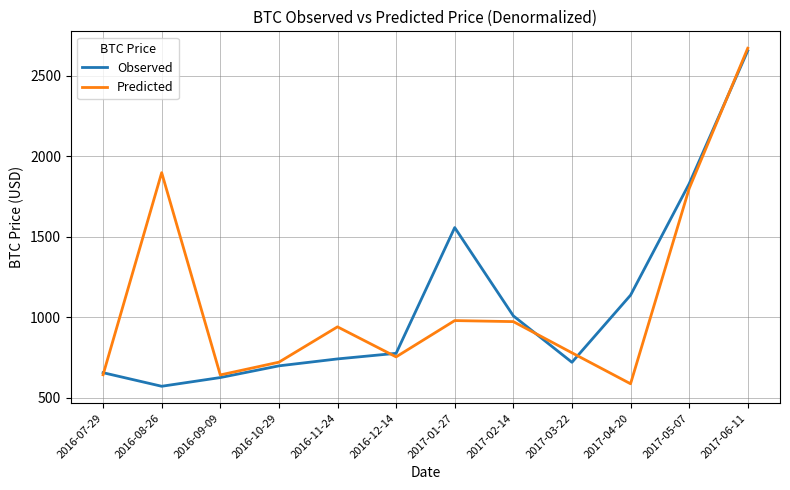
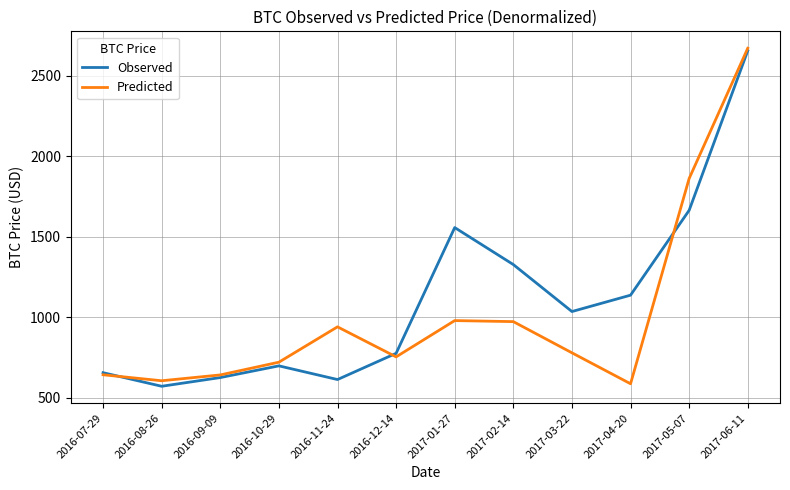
Predicted, 2016-08-26: 1900 -> 600
Observed, 2016-11-24: 740 -> 610
Observed, 2017-02-14: 1010 -> 1330
Observed, 2017-03-22: 720 -> 1040
Observed, 2017-05-07: 1830 -> 1660
Predicted, 2017-05-07: 1800 -> 1860
